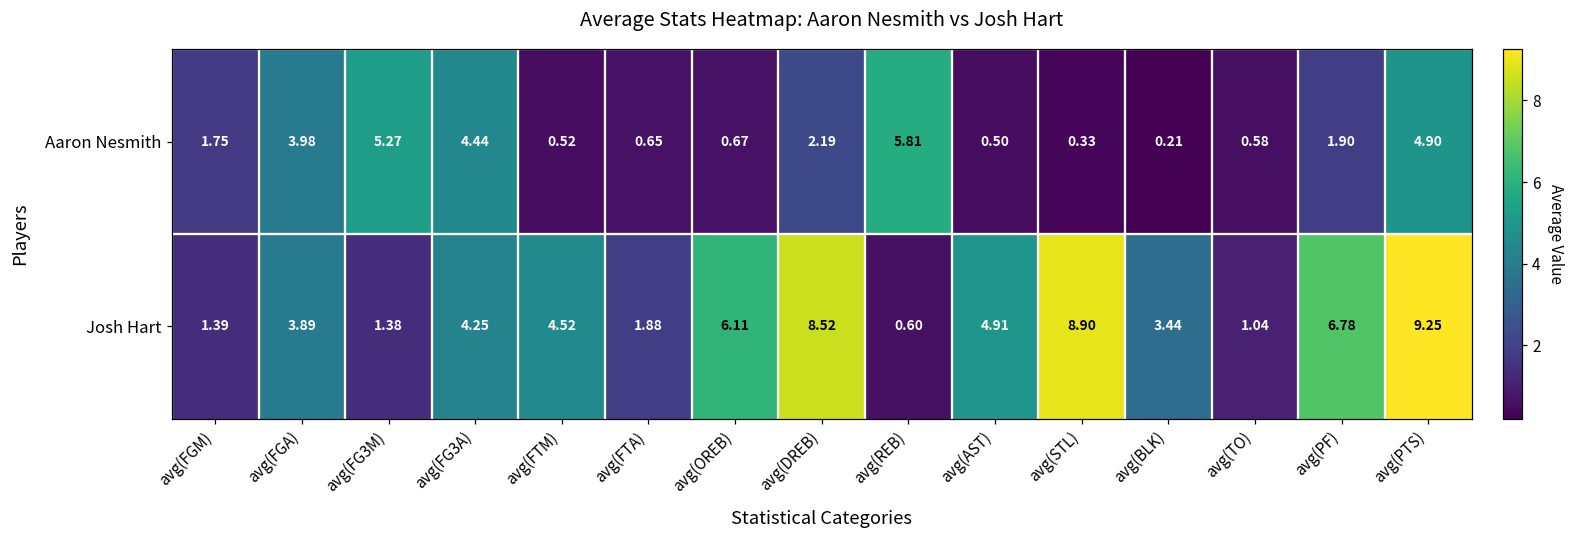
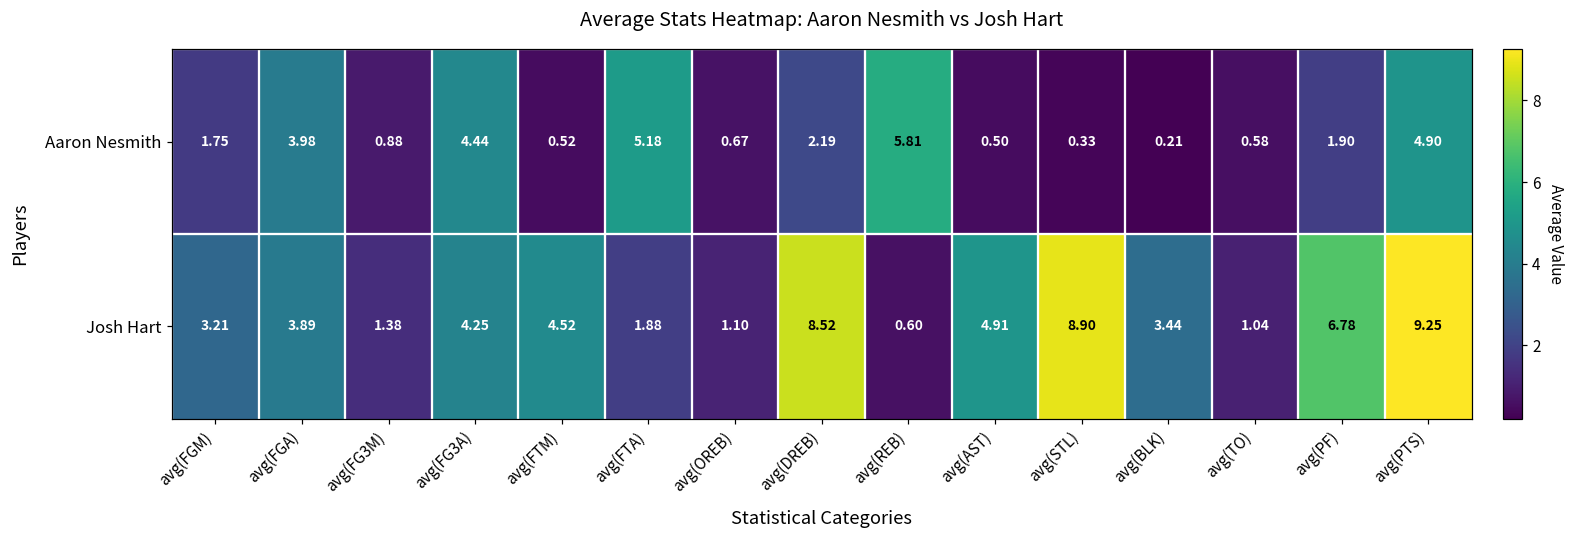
Aaron Nesmith, avg(FG3M): 5.27 -> 0.88
Aaron Nesmith, avg(FTA): 0.65 -> 5.18
Josh Hart, avg(FGM): 1.39 -> 3.21
Josh Hart, avg(OREB): 6.11 -> 1.10
